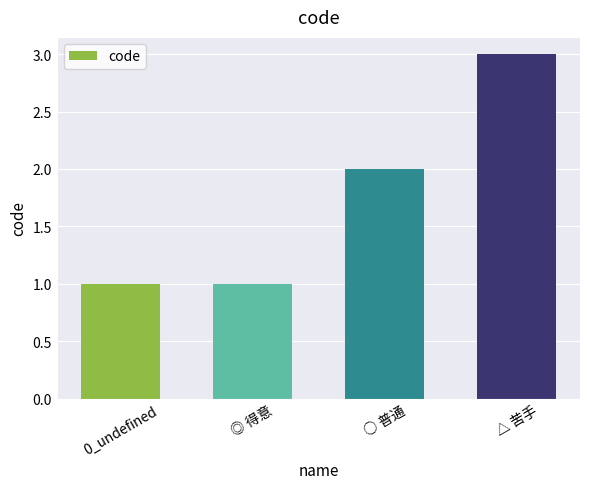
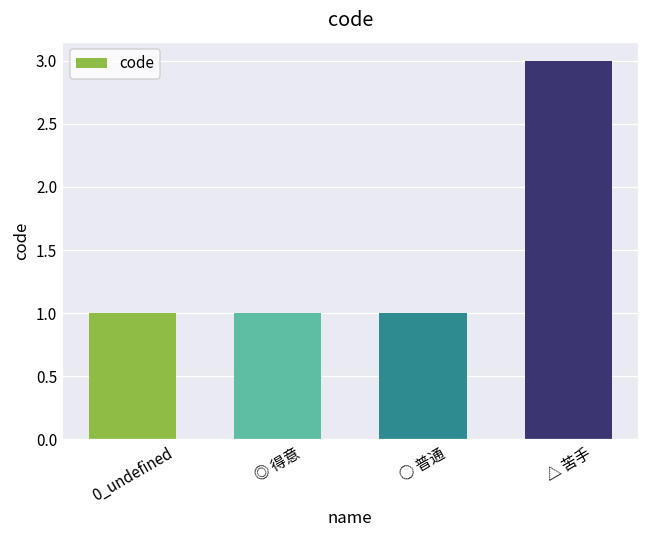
○ 普通: 2 -> 1
